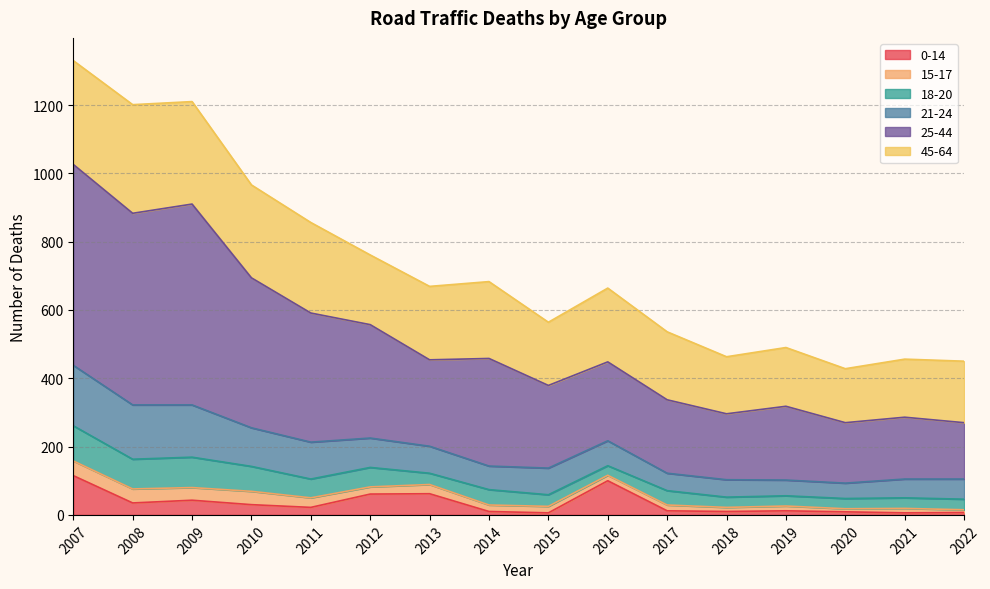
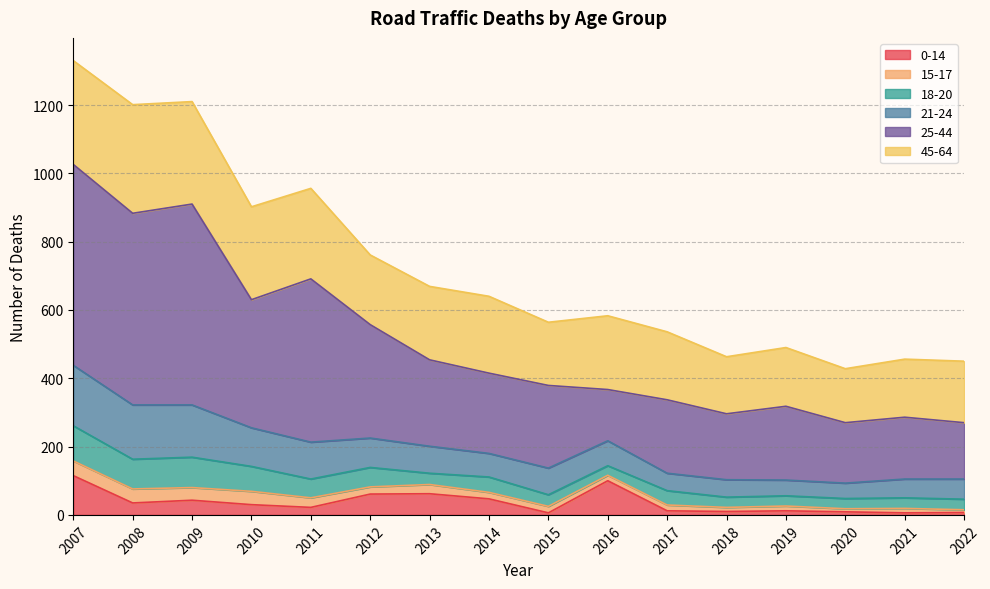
25-44, 2010: 440 -> 380
25-44, 2011: 380 -> 480
0-14, 2014: 10 -> 50
25-44, 2014: 320 -> 240
25-44, 2016: 230 -> 150
